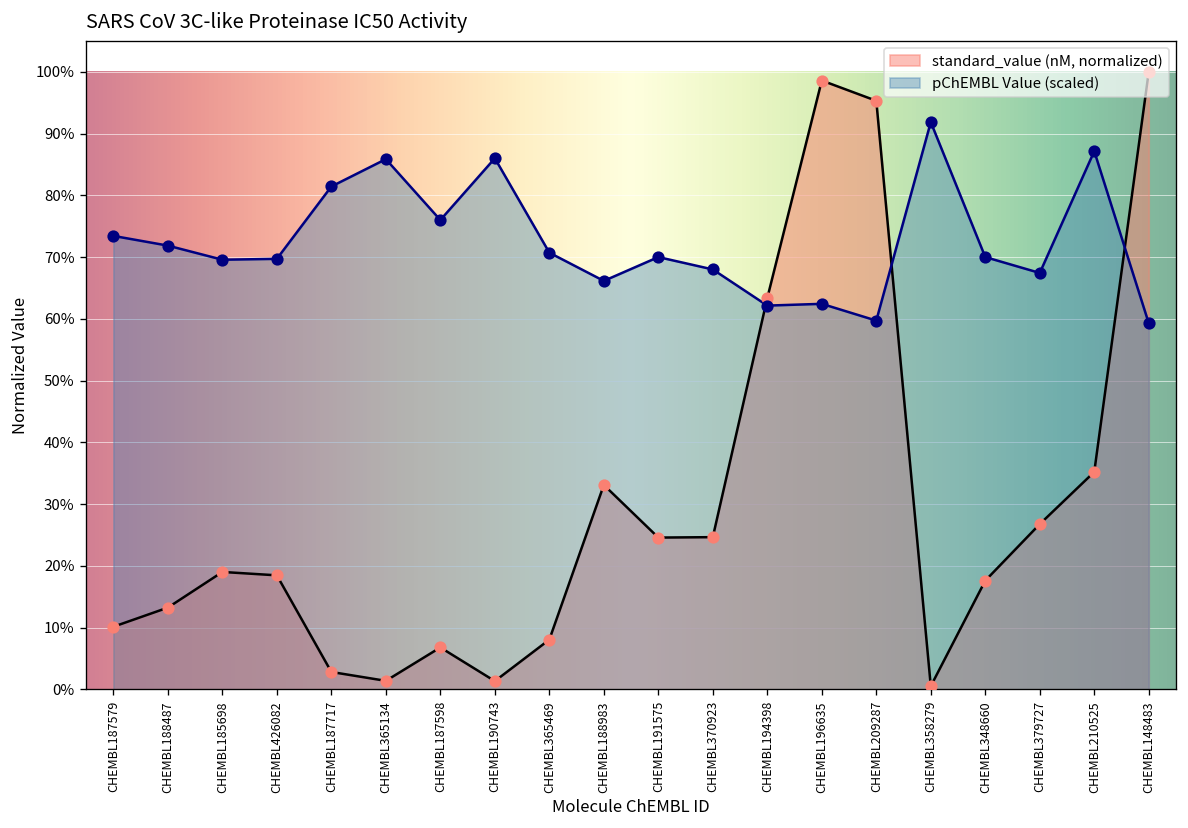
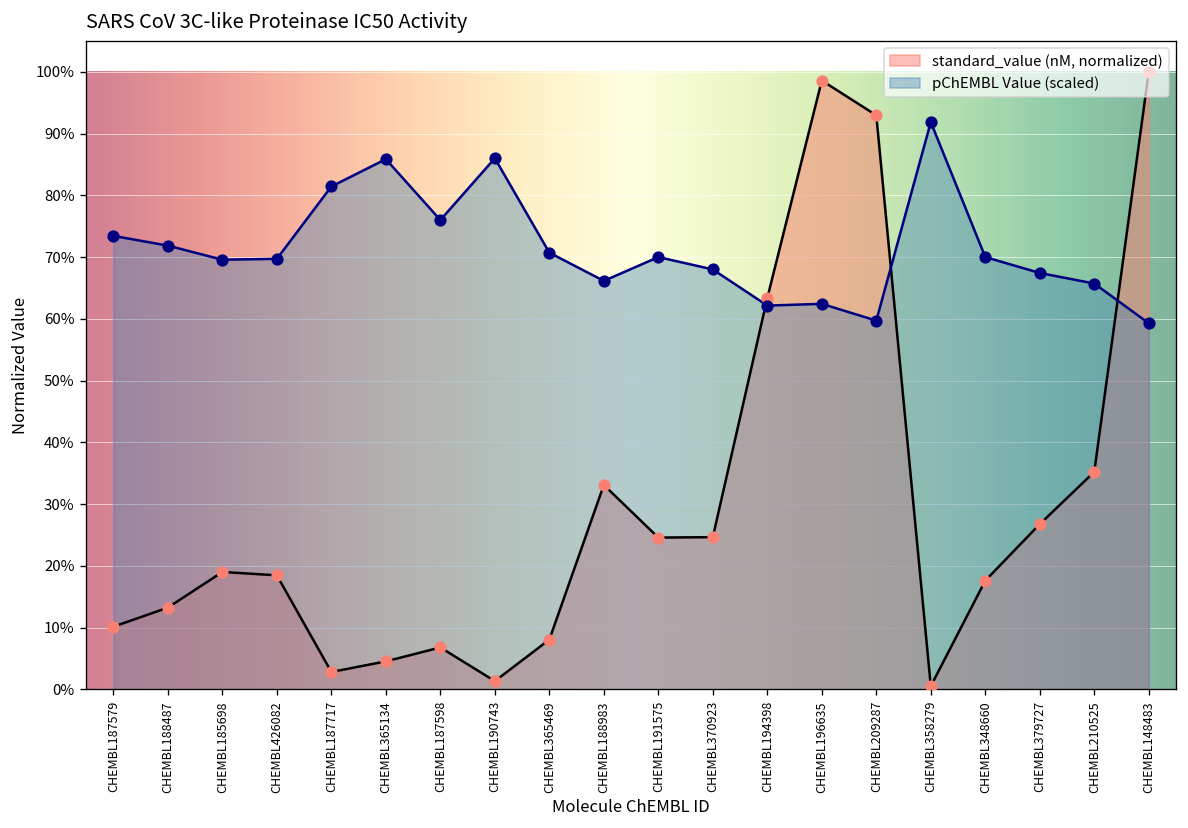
standard_value (nM, normalized), CHEMBL365134: 1% -> 5%
standard_value (nM, normalized), CHEMBL209287: 95% -> 93%
pChEMBL Value (scaled), CHEMBL210525: 87% -> 66%
